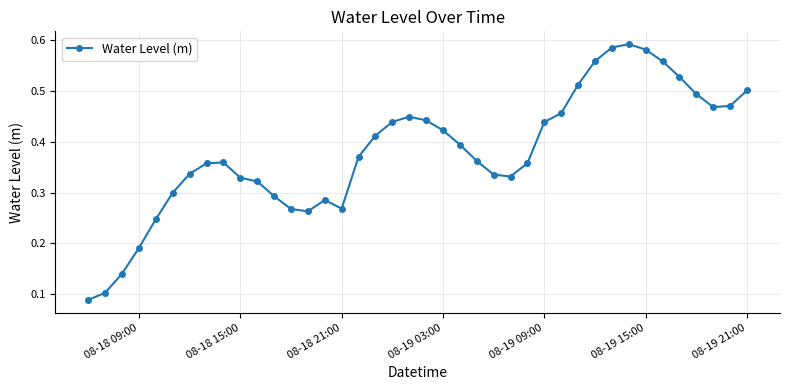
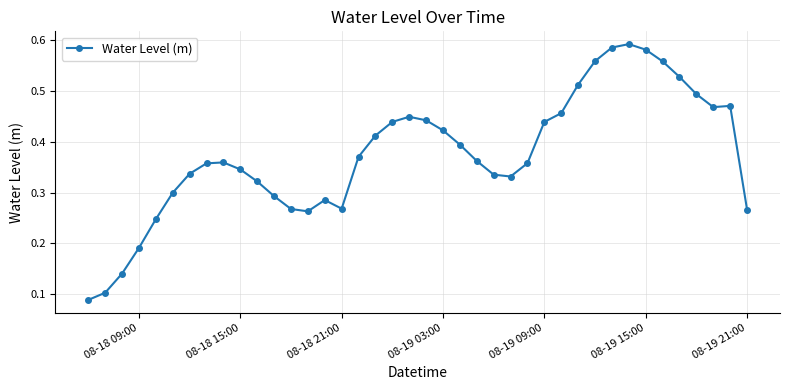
08-18 15:00: 0.33 -> 0.35
08-19 21:00: 0.50 -> 0.27
